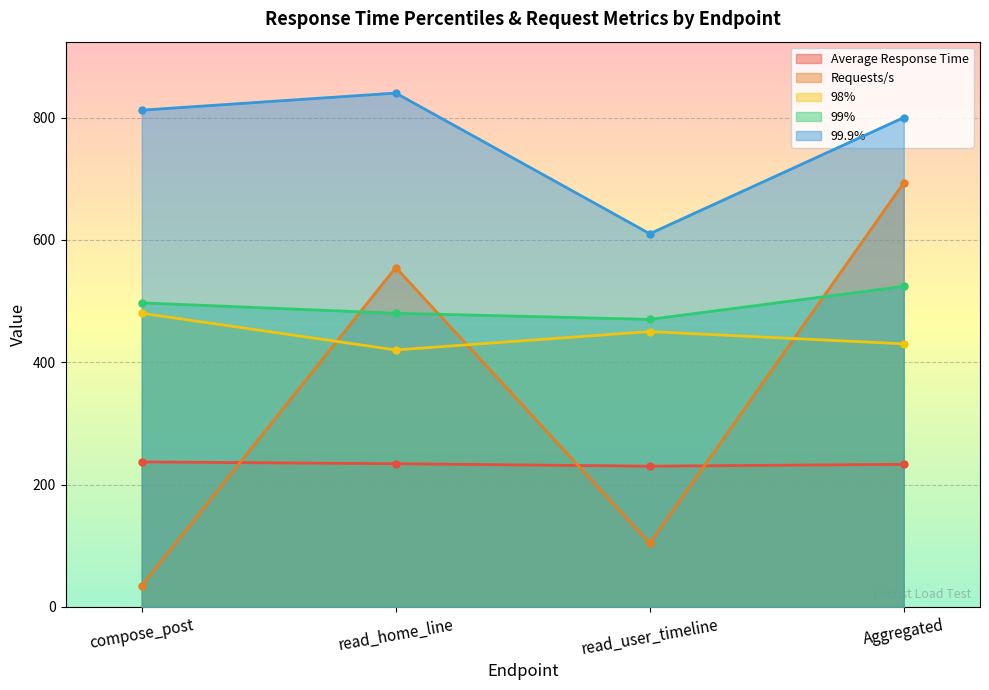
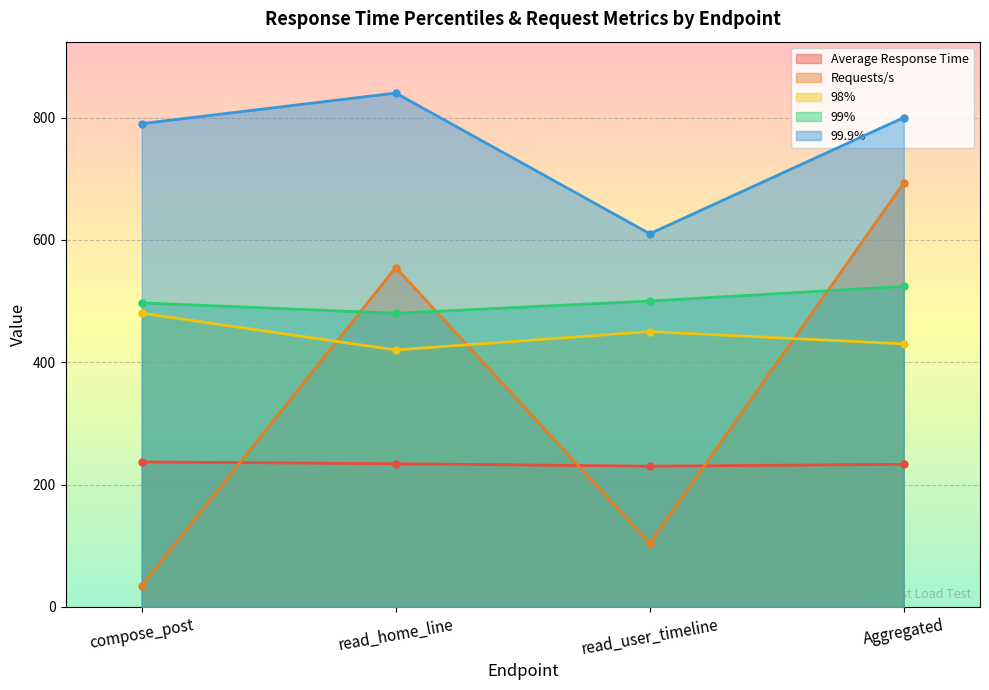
99.9%, compose_post: 810 -> 790
99%, read_user_timeline: 470 -> 500
